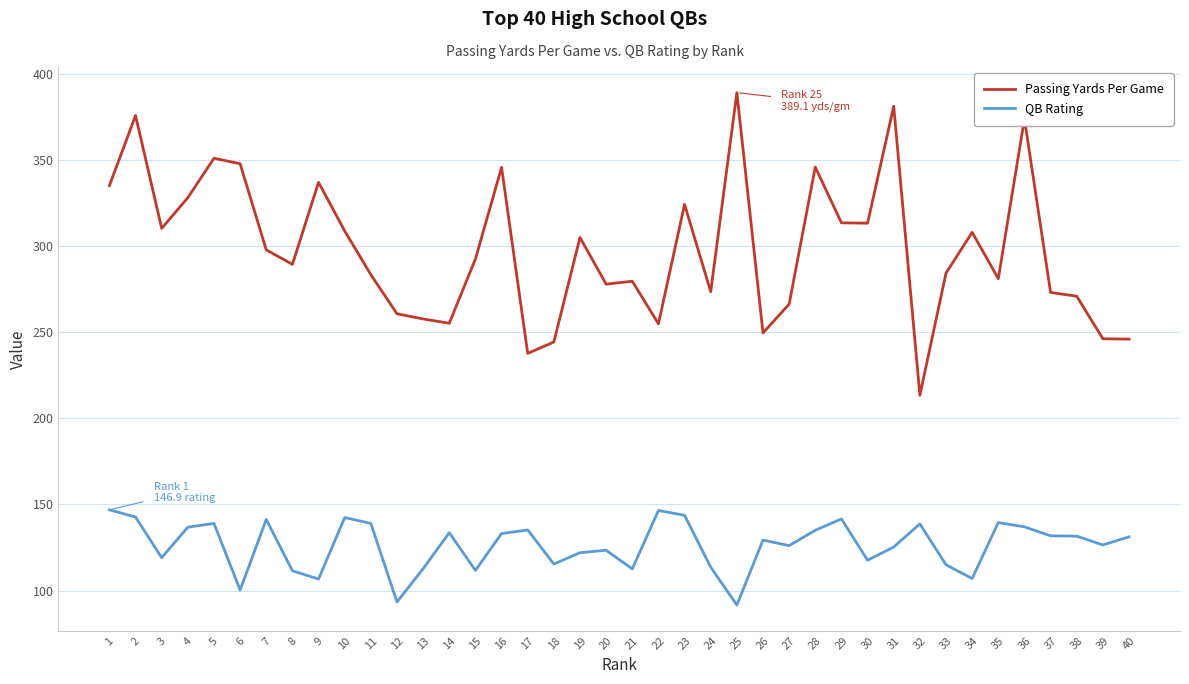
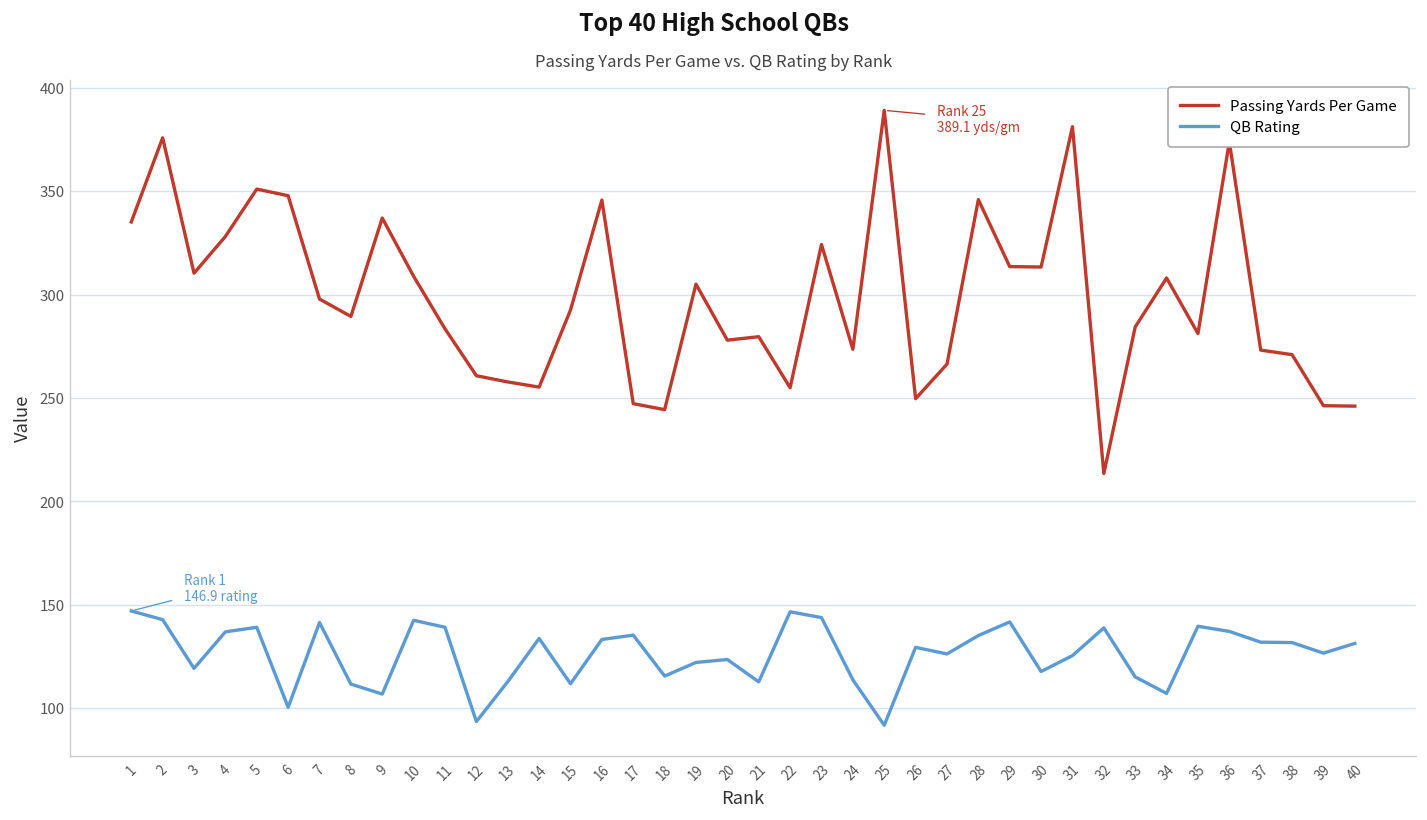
Passing Yards Per Game, 17: 238 -> 247
